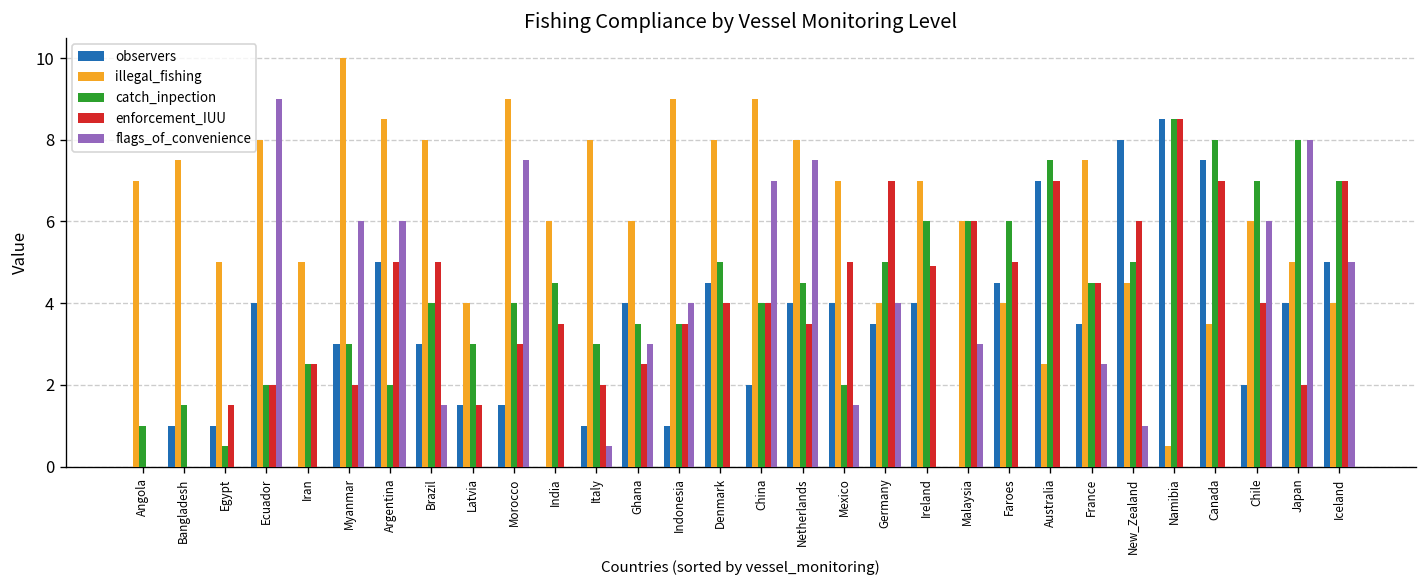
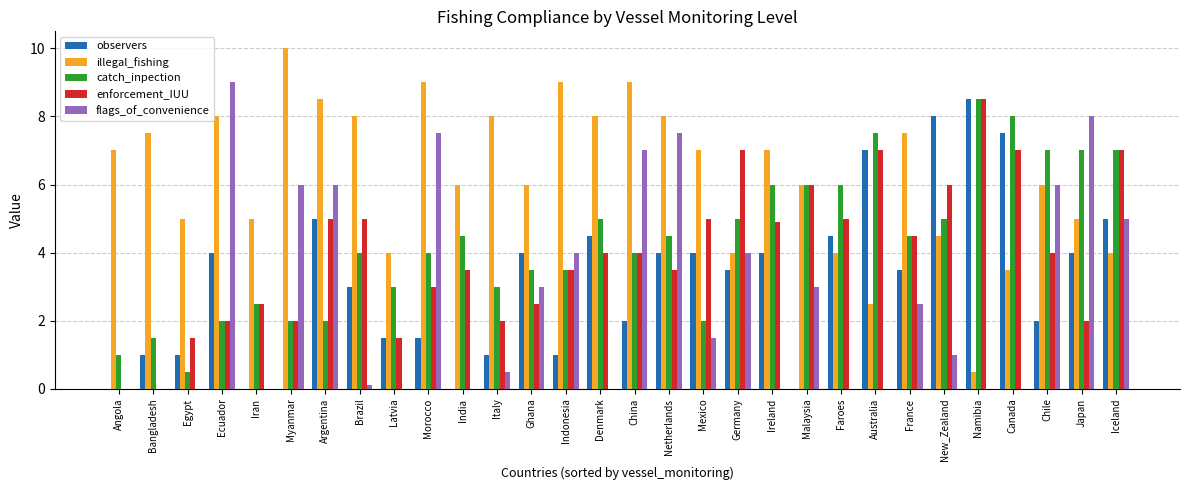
observers, Myanmar: 3 -> 0
catch_inpection, Myanmar: 3 -> 2
flags_of_convenience, Brazil: 1.5 -> 0.1
catch_inpection, Japan: 8 -> 7
